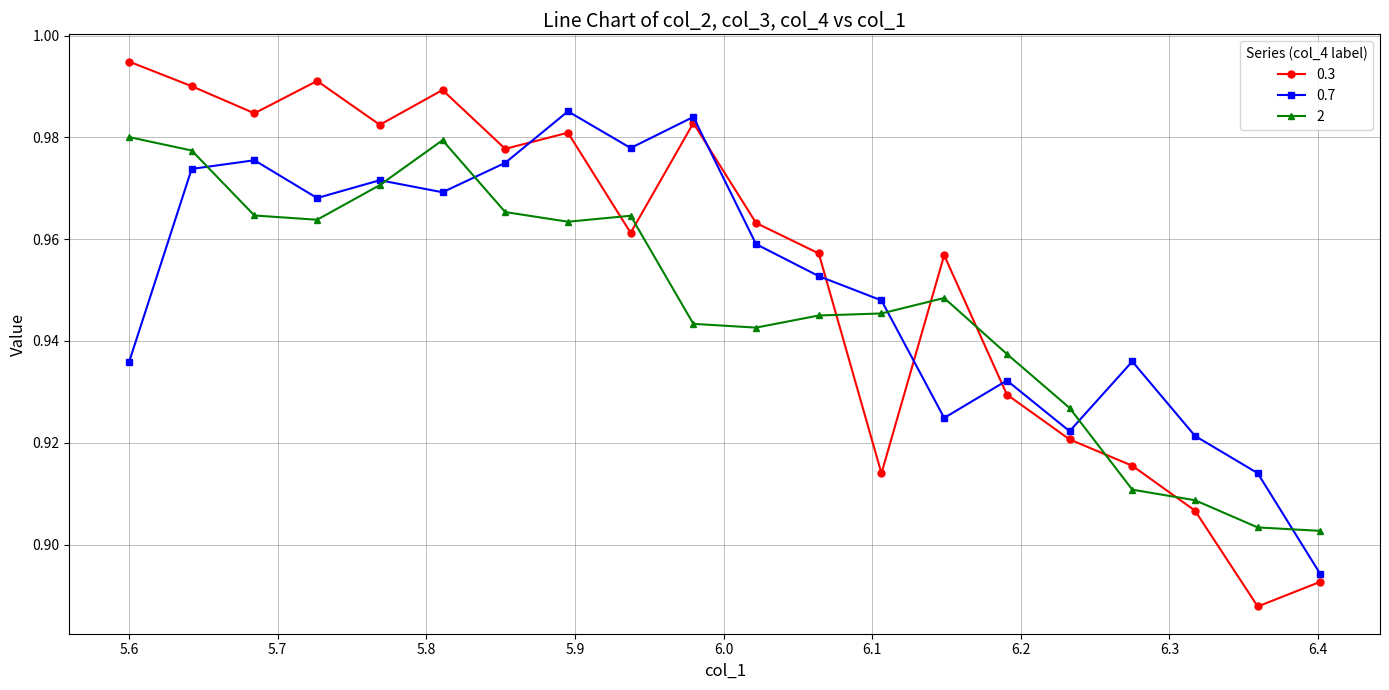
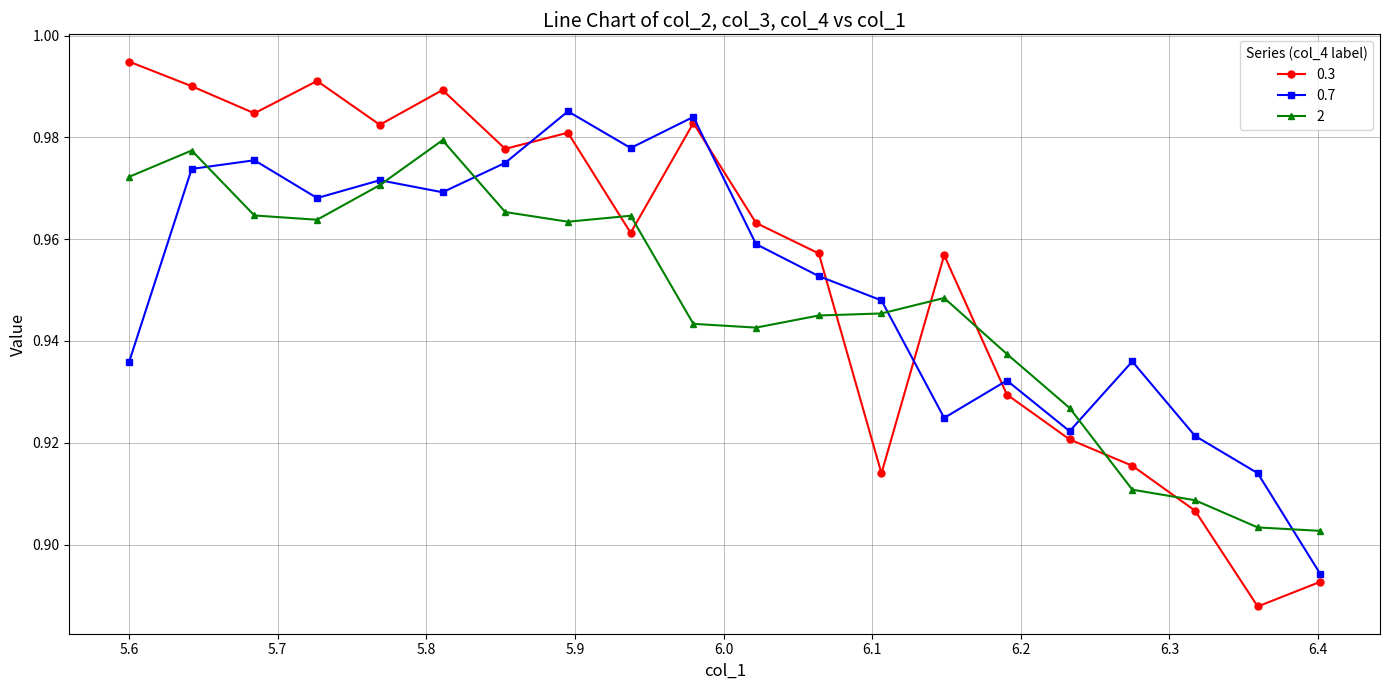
2, 5.6: 0.980 -> 0.972
